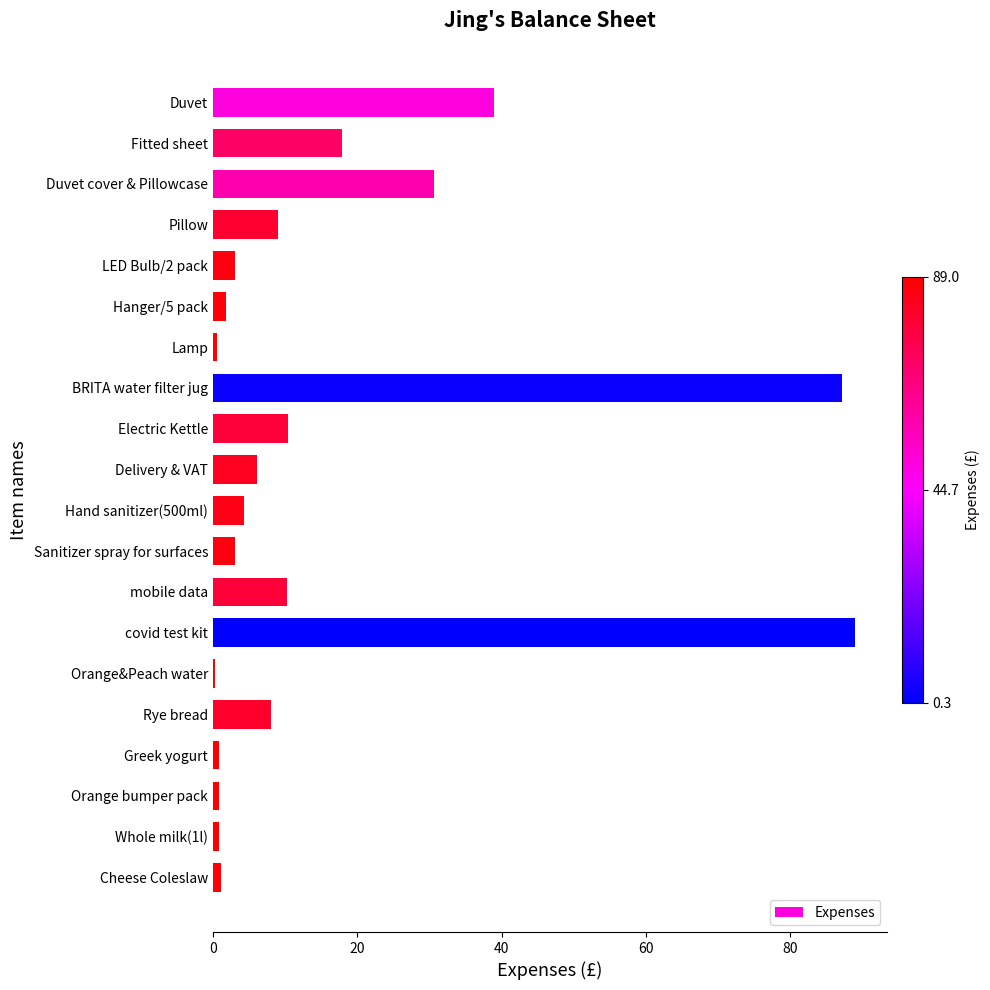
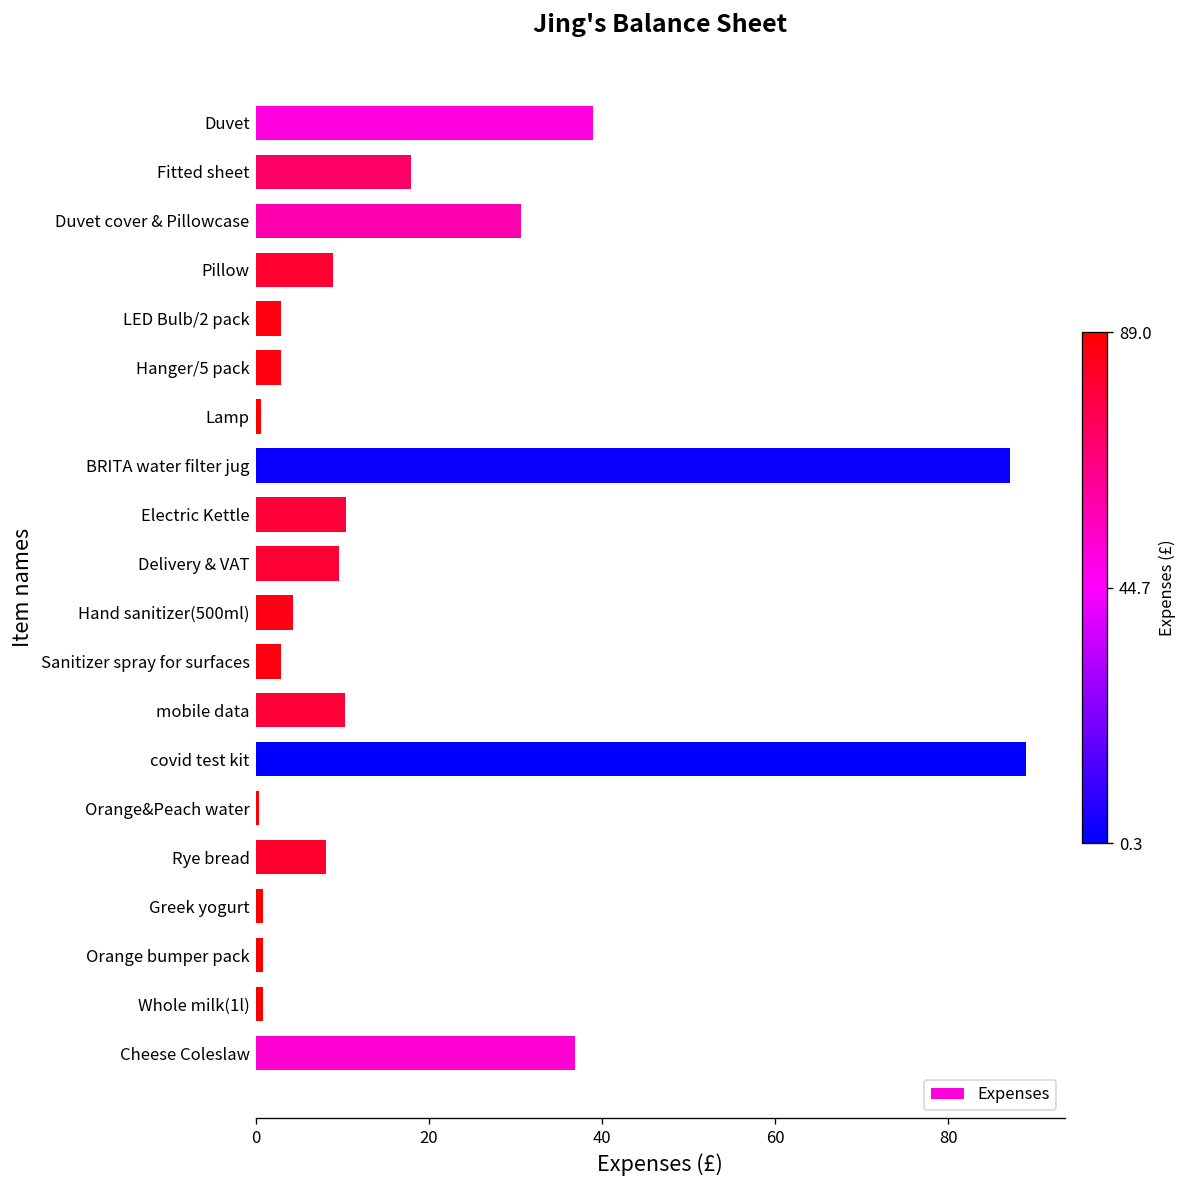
Hanger/5 pack: 2 -> 3
Delivery & VAT: 6 -> 10
Cheese Coleslaw: 1 -> 37
